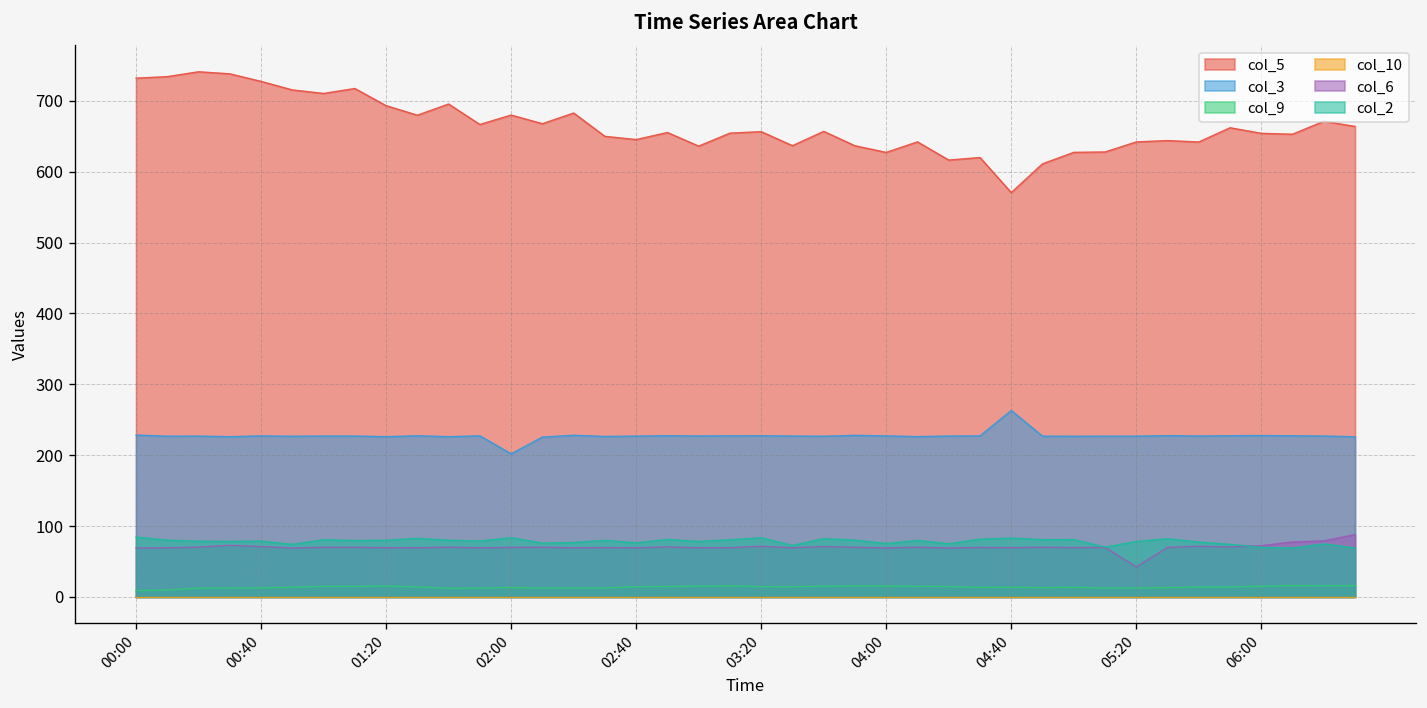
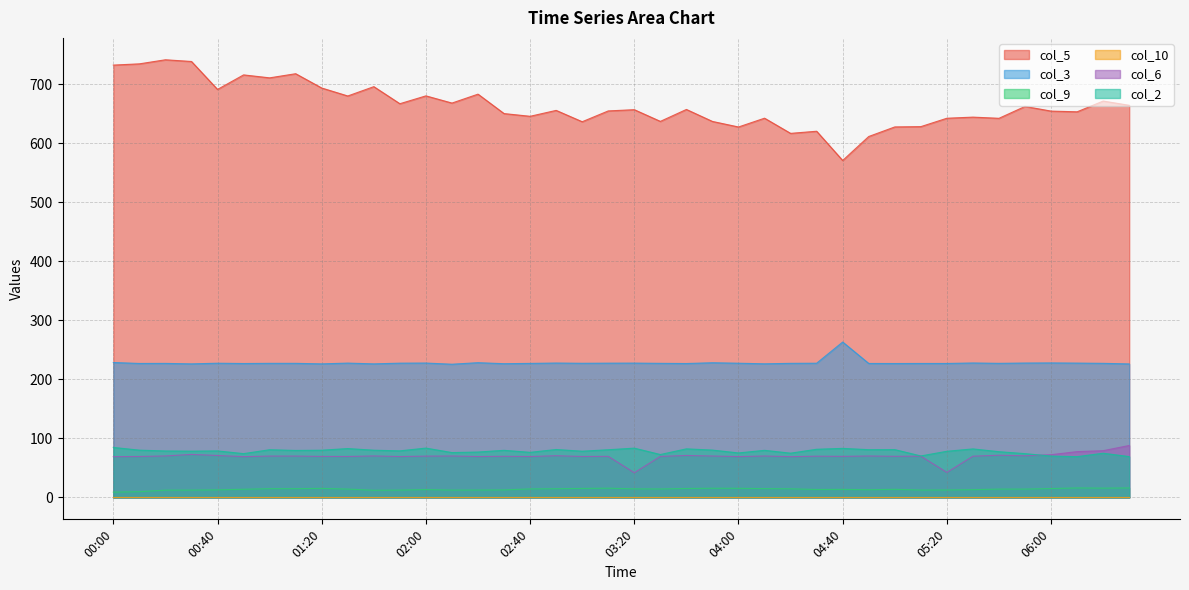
col_5, 00:40: 730 -> 690
col_3, 02:00: 200 -> 230
col_6, 03:20: 70 -> 40
